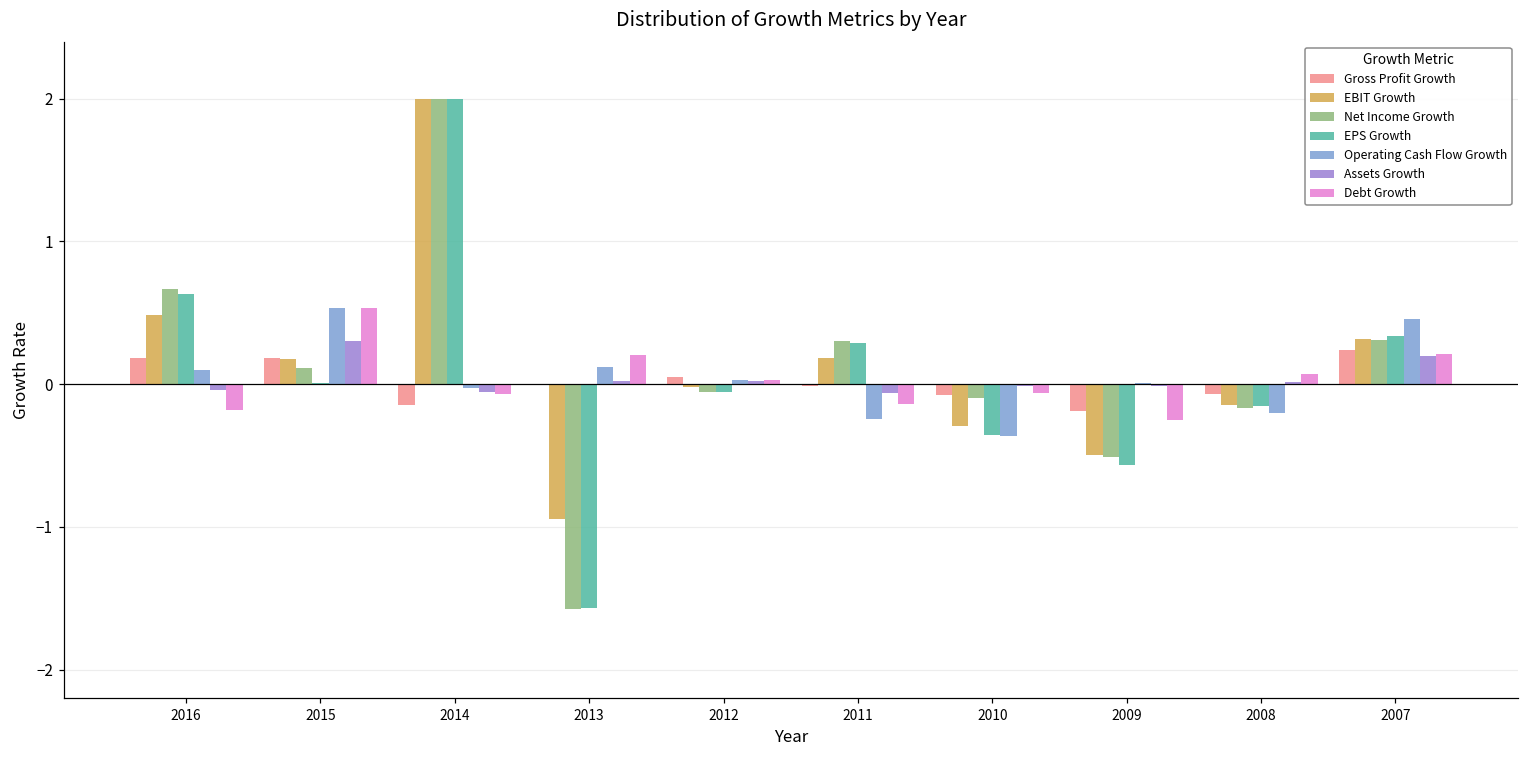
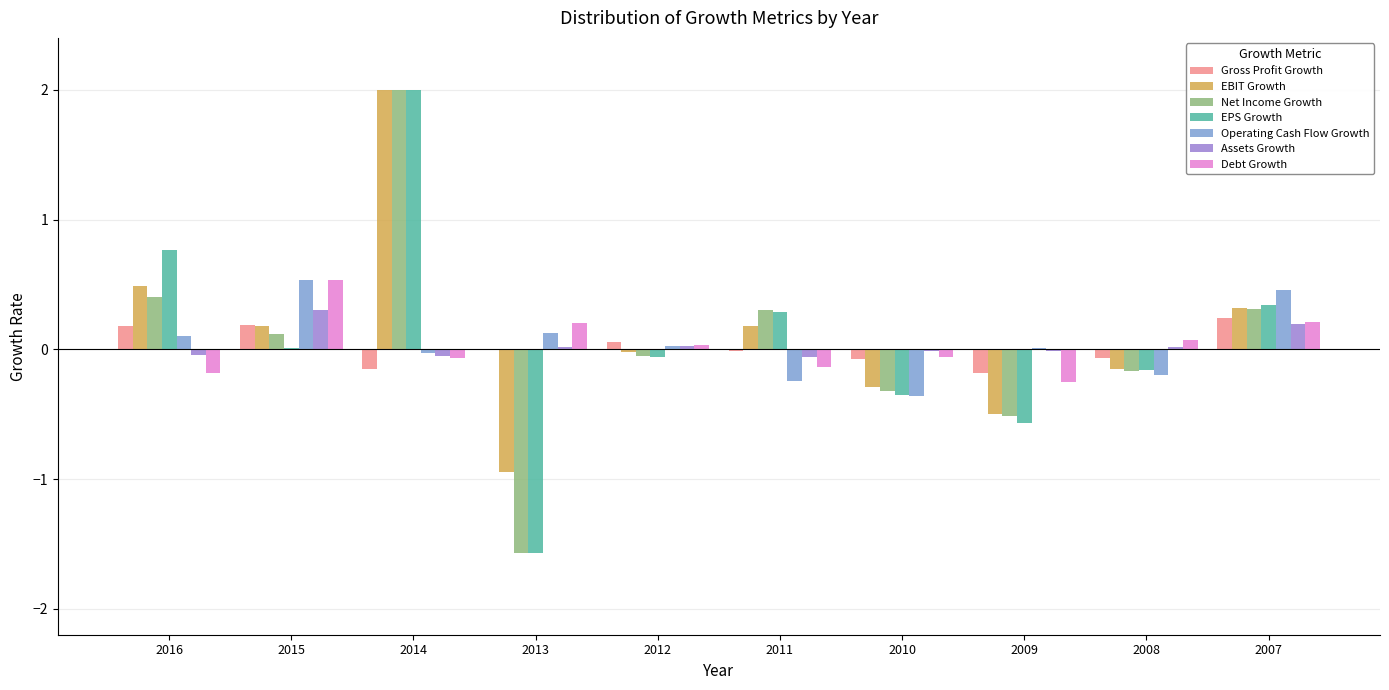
Net Income Growth, 2016: 0.66 -> 0.40
EPS Growth, 2016: 0.63 -> 0.77
Net Income Growth, 2010: -0.10 -> -0.32
